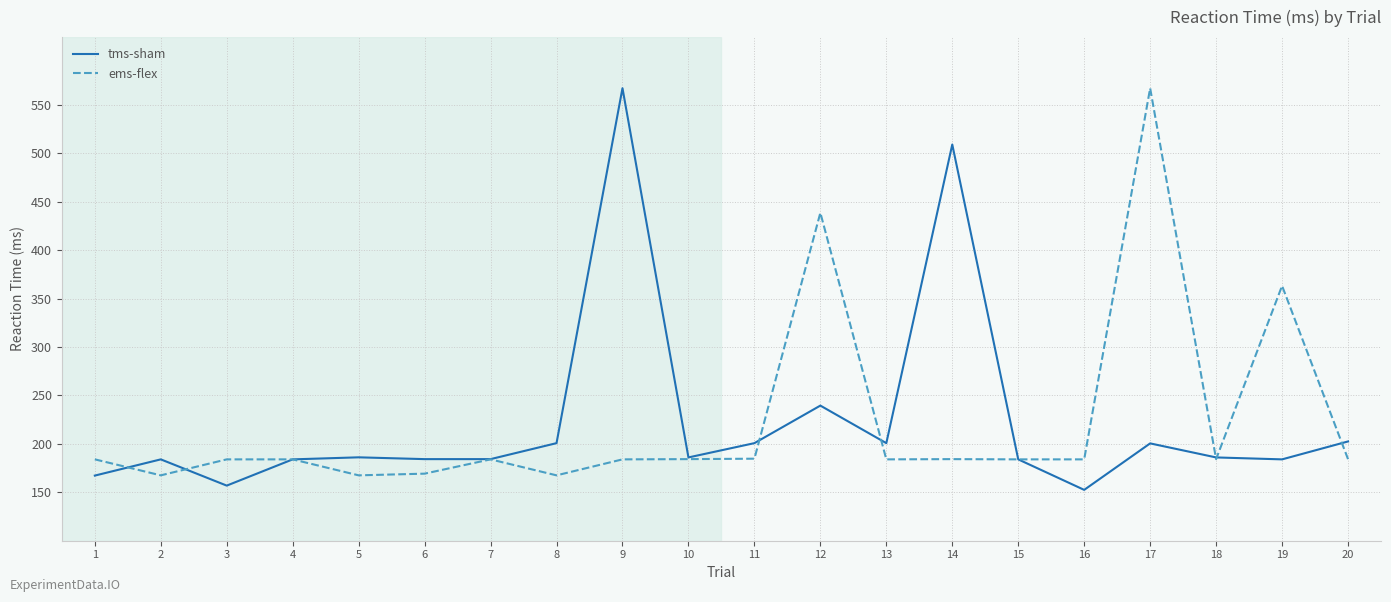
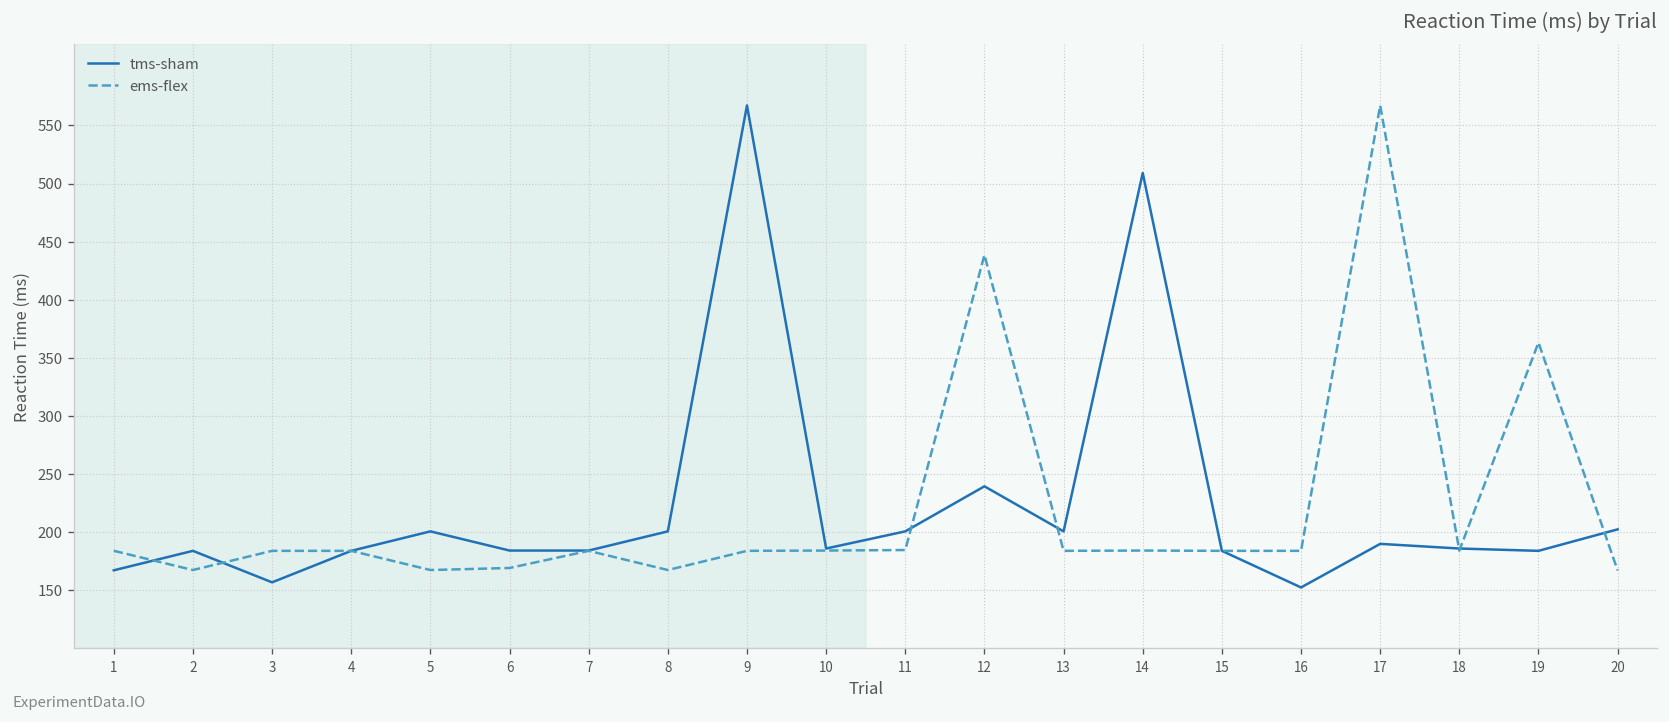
tms-sham, 5: 190 -> 200
tms-sham, 17: 200 -> 190
ems-flex, 20: 180 -> 170
